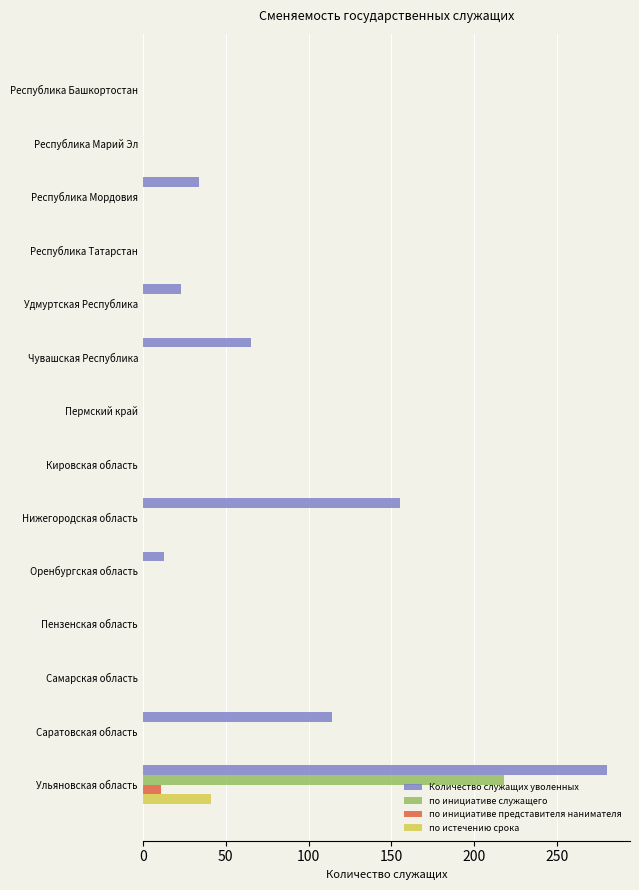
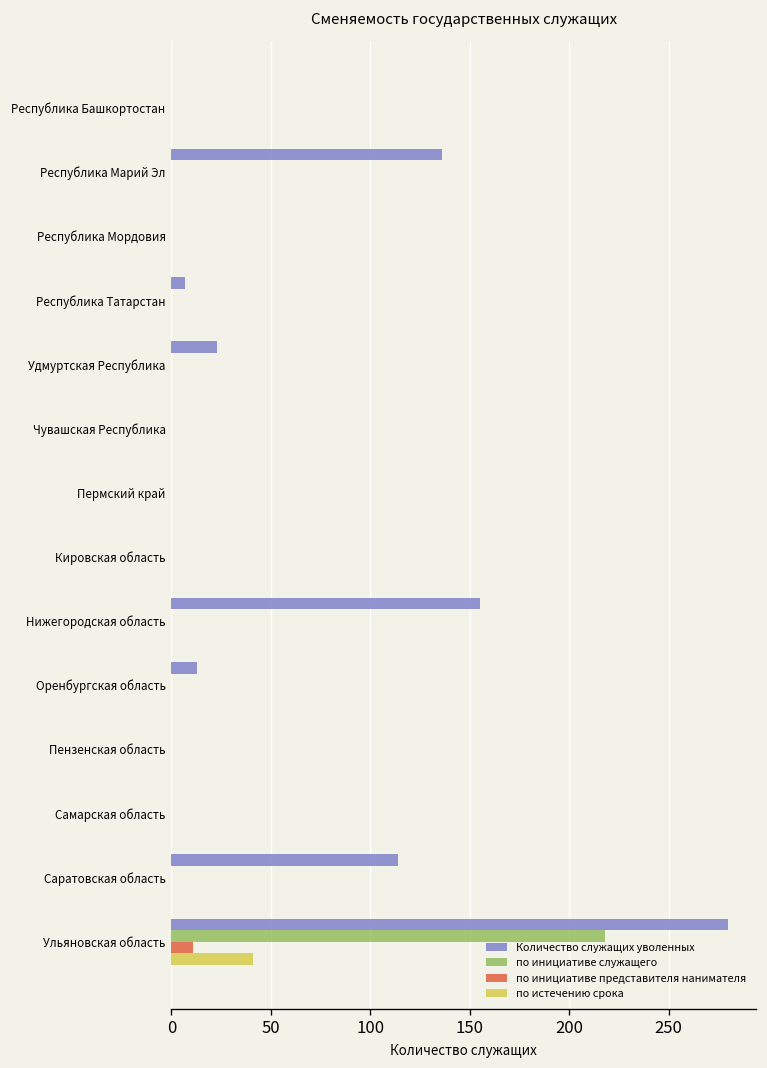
Количество служащих уволенных, Республика Марий Эл: 0 -> 136
Количество служащих уволенных, Республика Мордовия: 34 -> 0
Количество служащих уволенных, Республика Татарстан: 0 -> 7
Количество служащих уволенных, Чувашская Республика: 65 -> 0
